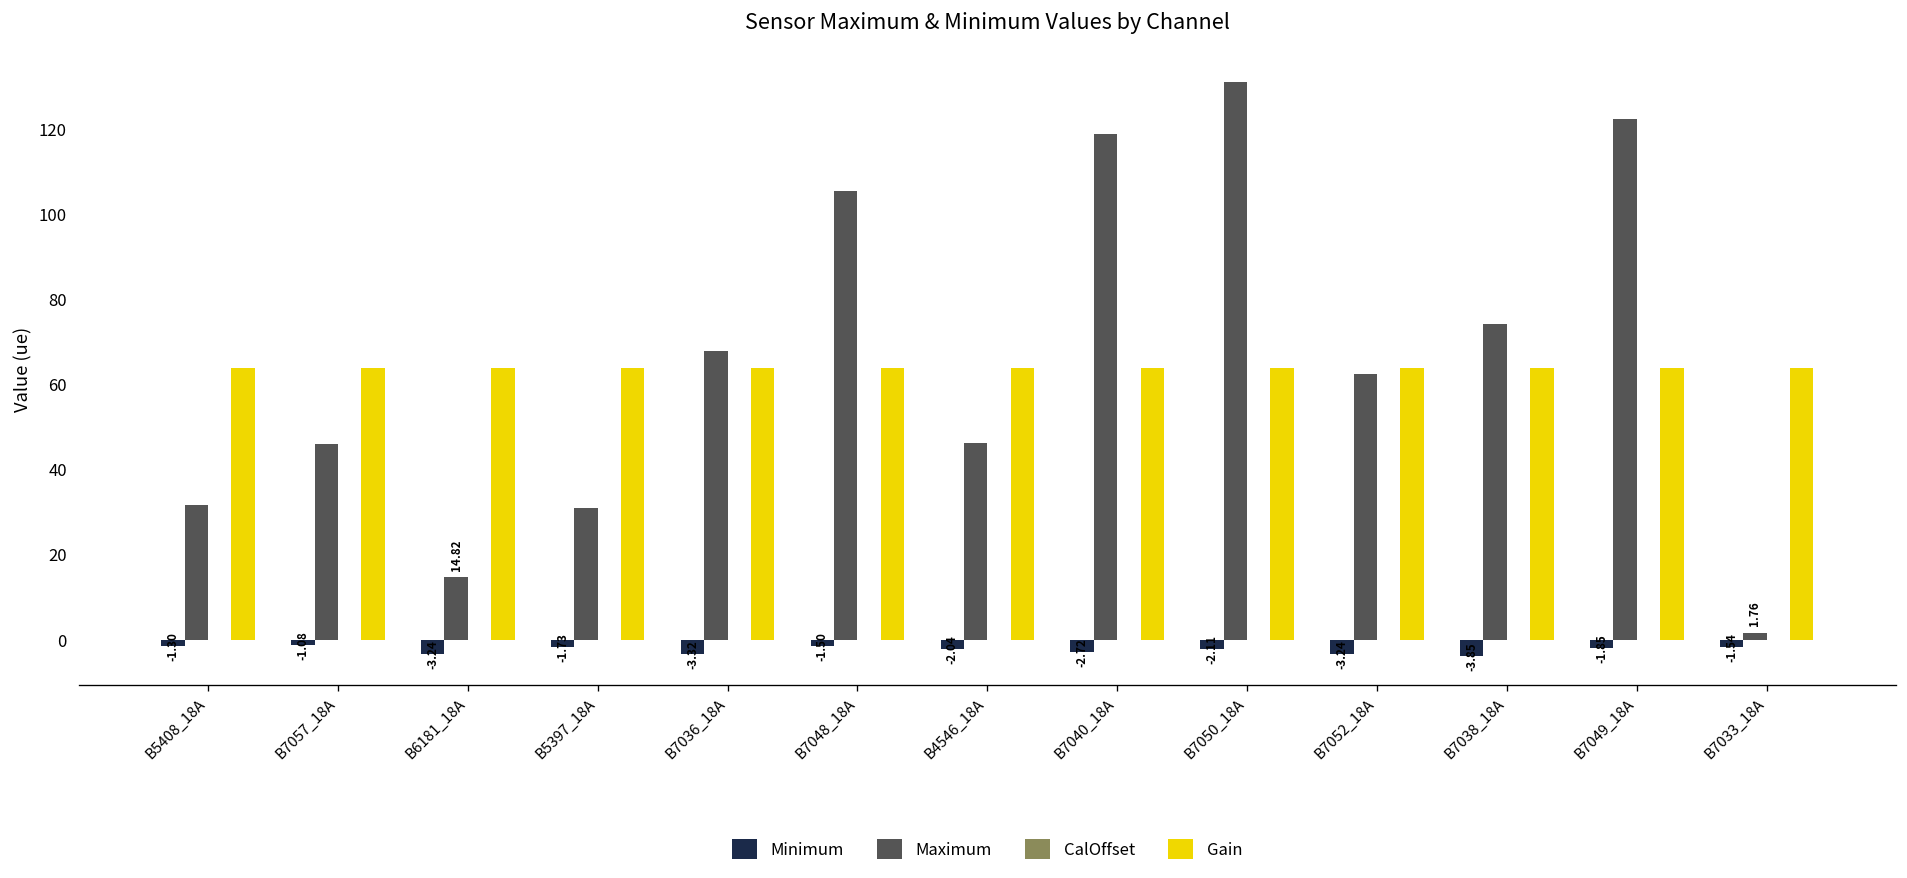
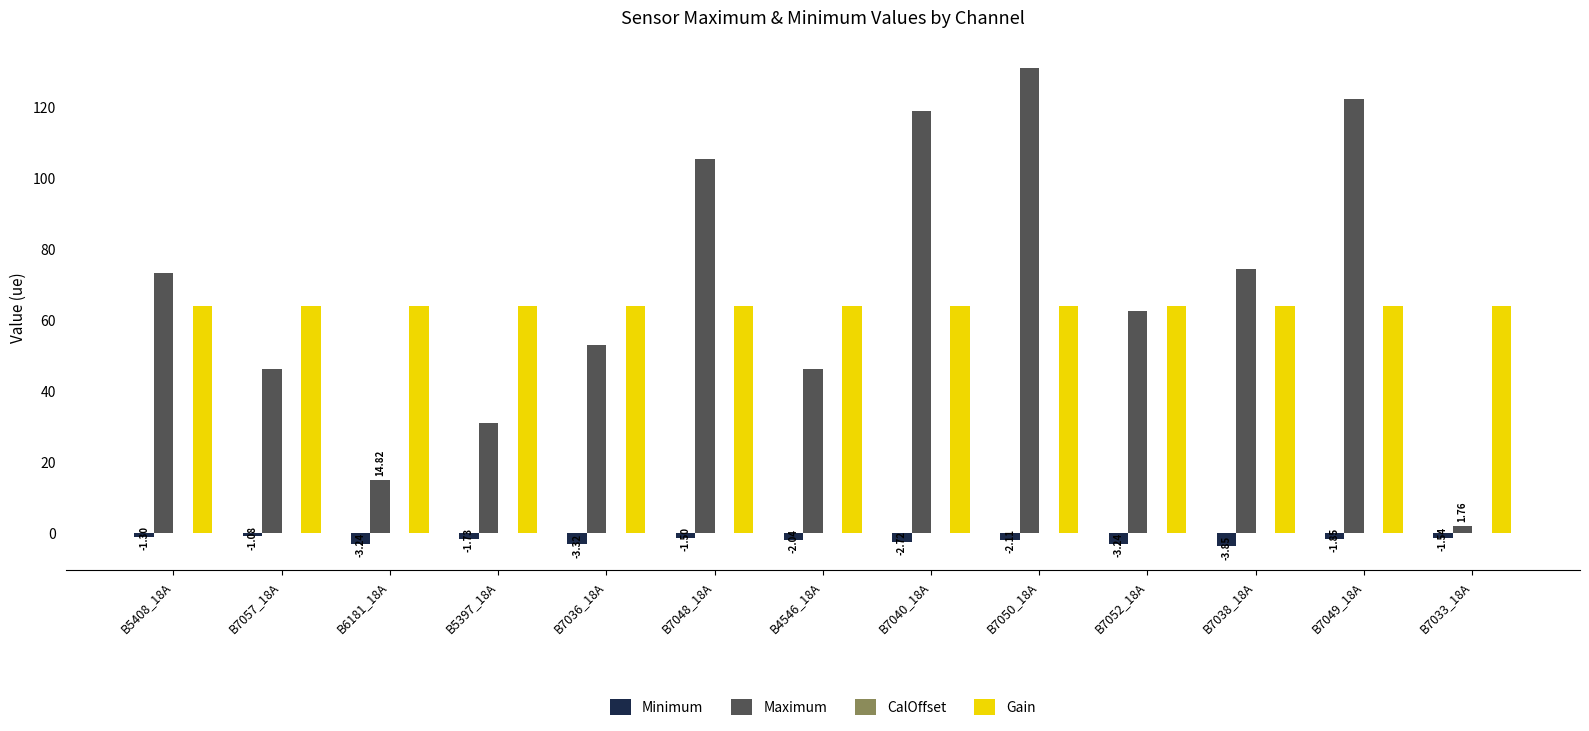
Maximum, B5408_18A: 32 -> 73
Maximum, B7036_18A: 68 -> 53
